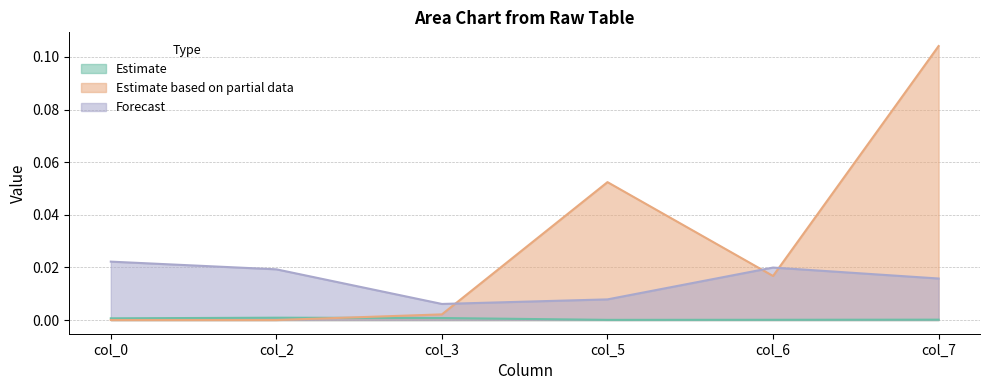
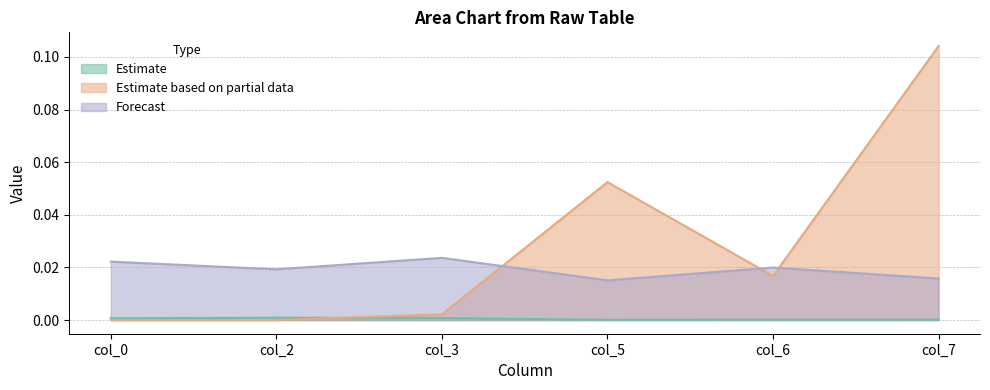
Forecast, col_3: 0.006 -> 0.024
Forecast, col_5: 0.008 -> 0.015
